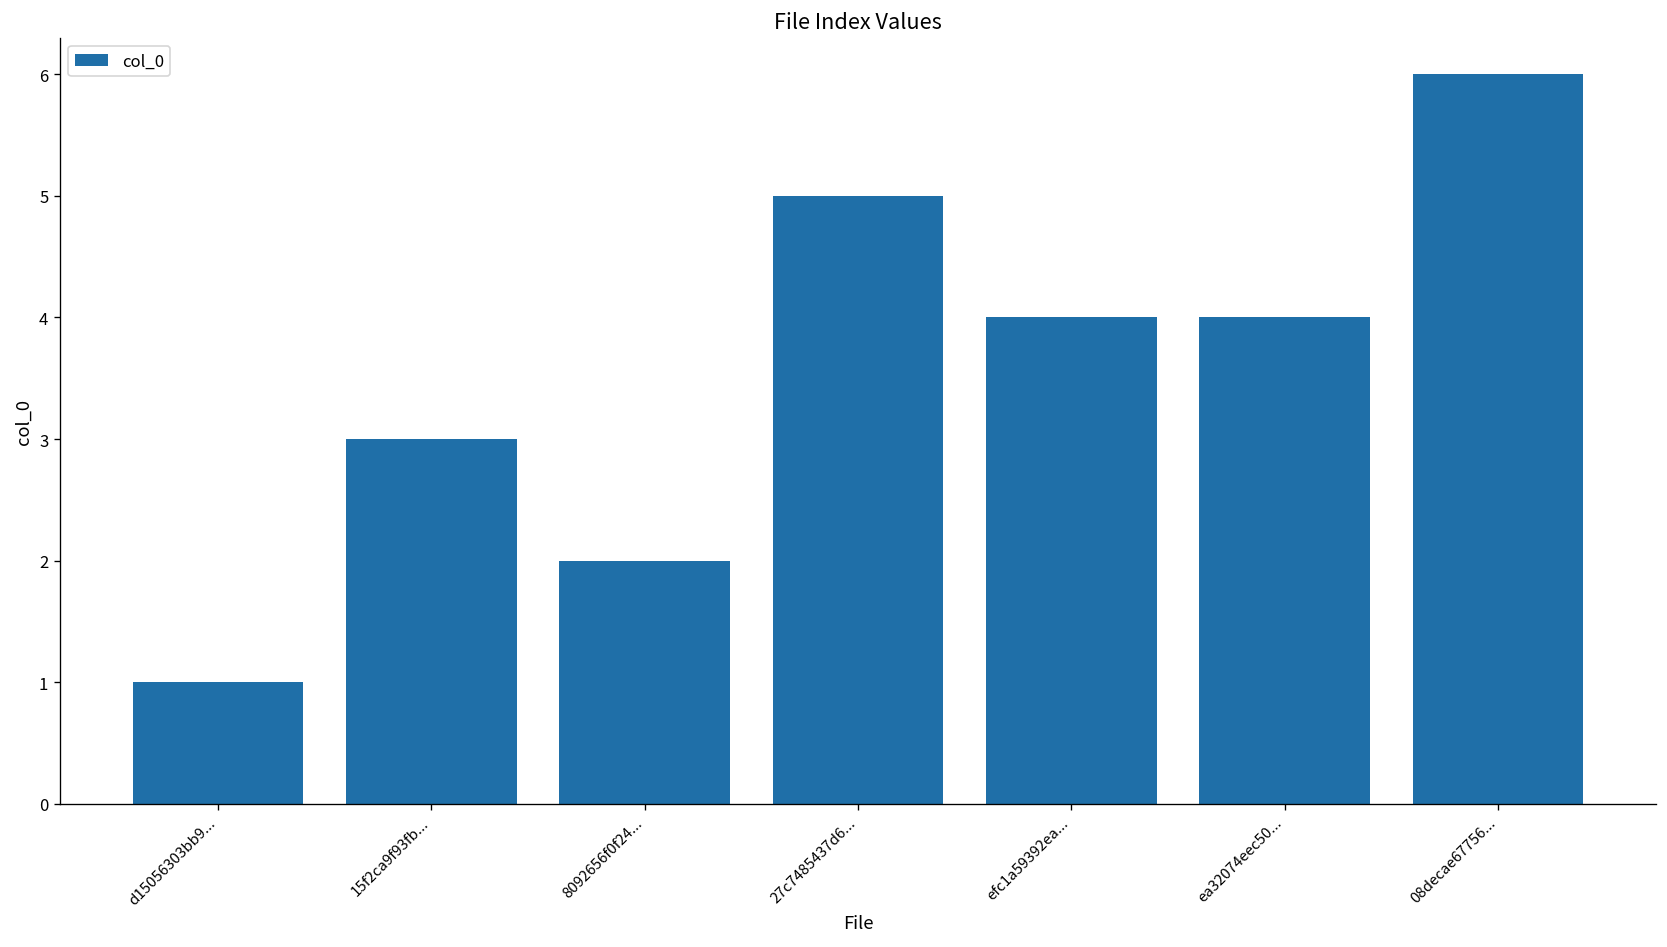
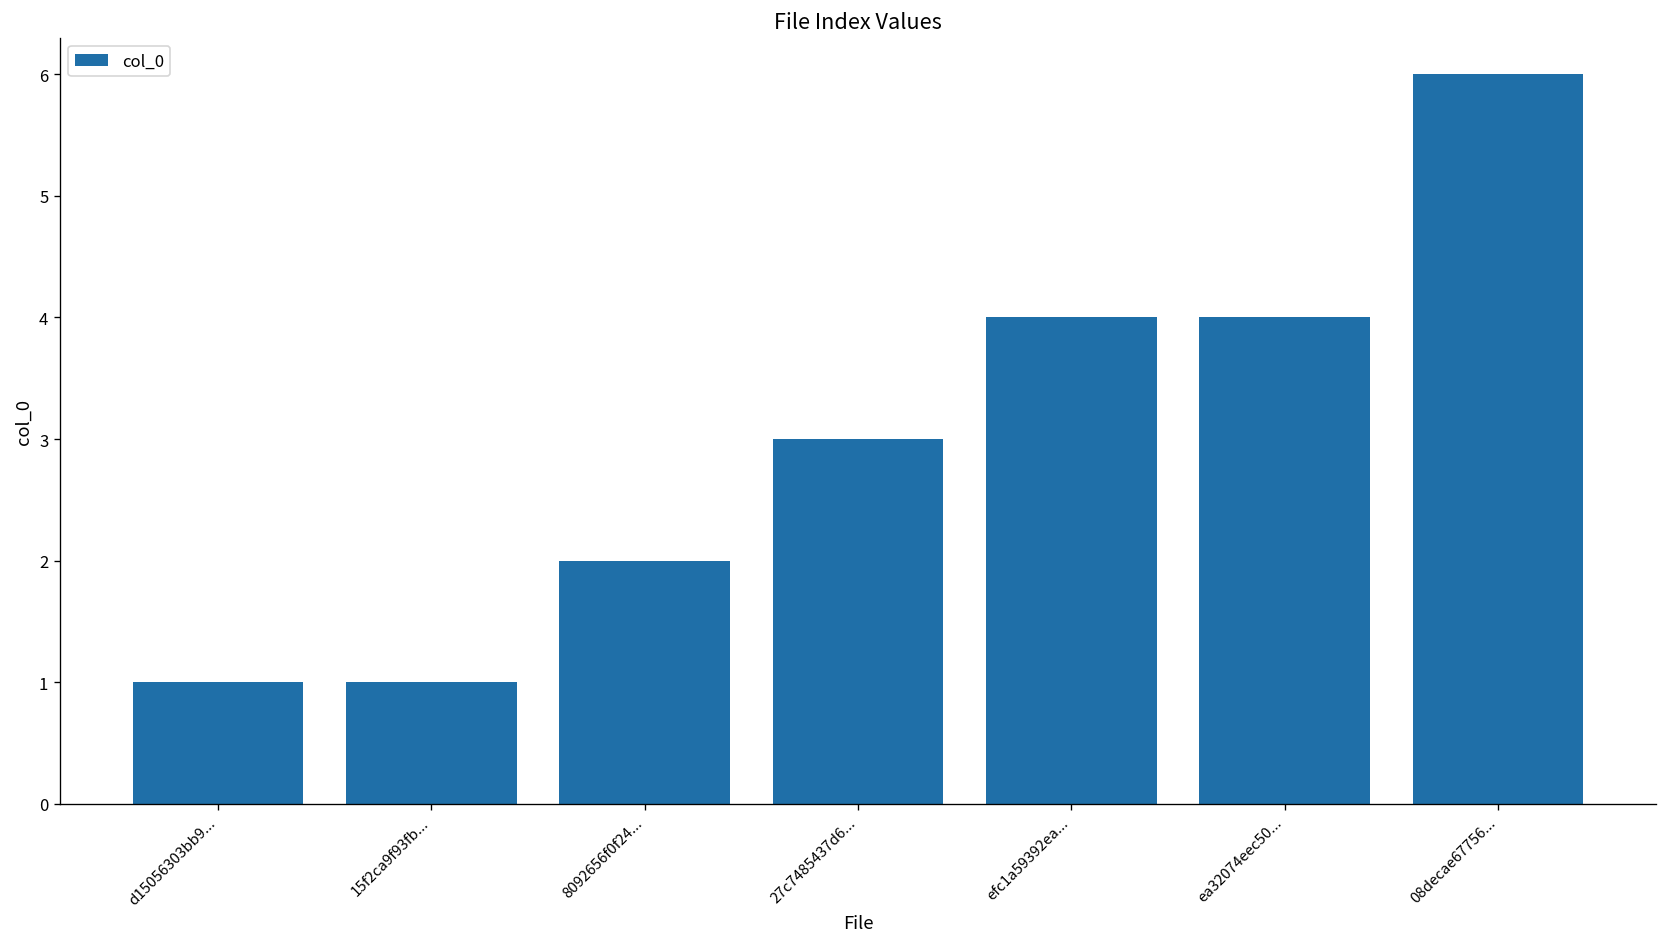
15f2ca9f93fb...: 3 -> 1
27c7485437d6...: 5 -> 3
